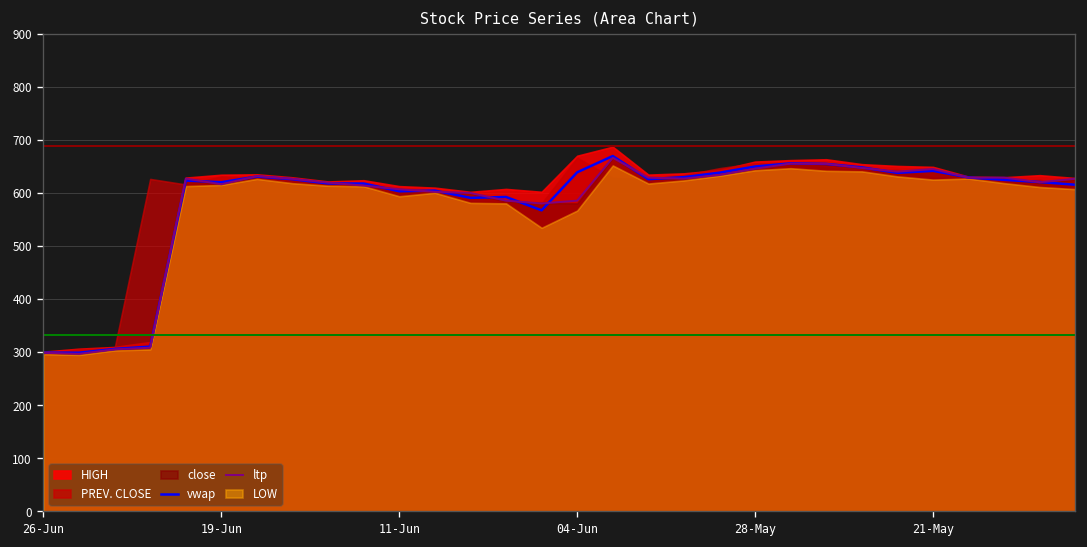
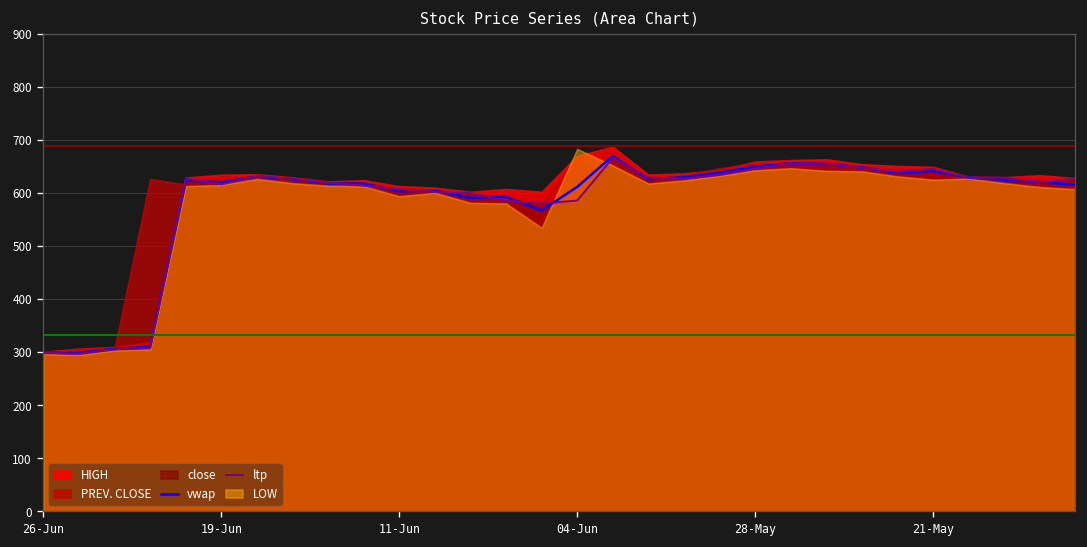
vwap, 04-Jun: 640 -> 610
LOW, 04-Jun: 570 -> 680
